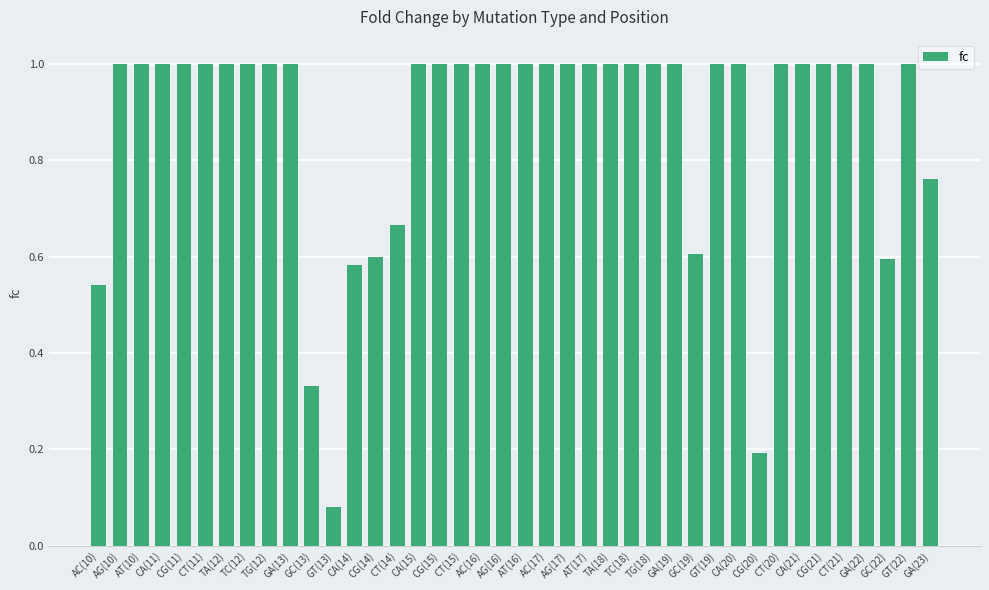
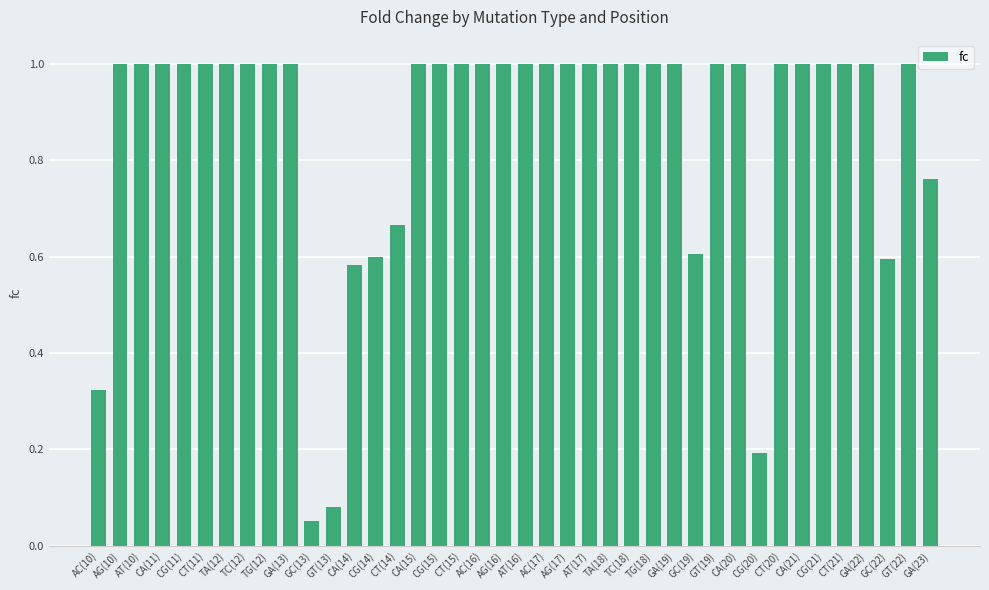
AC(10): 0.54 -> 0.32
GC(13): 0.33 -> 0.05
